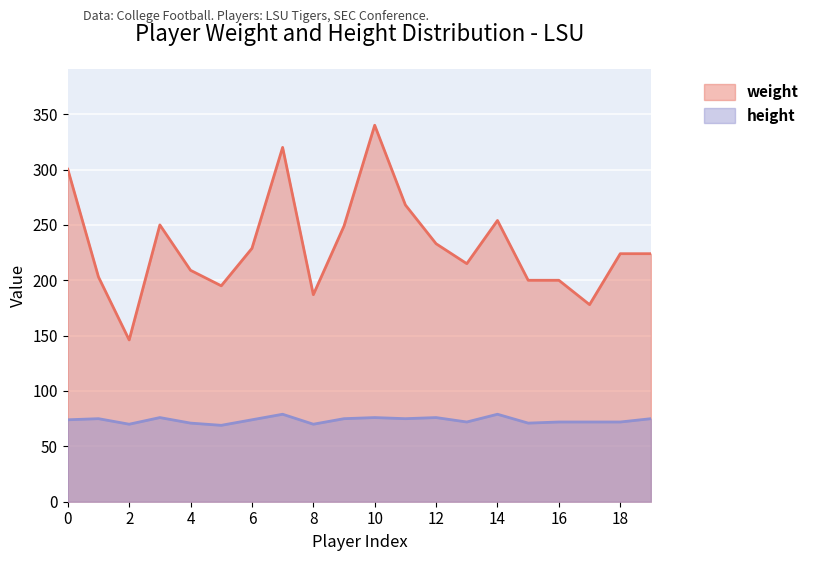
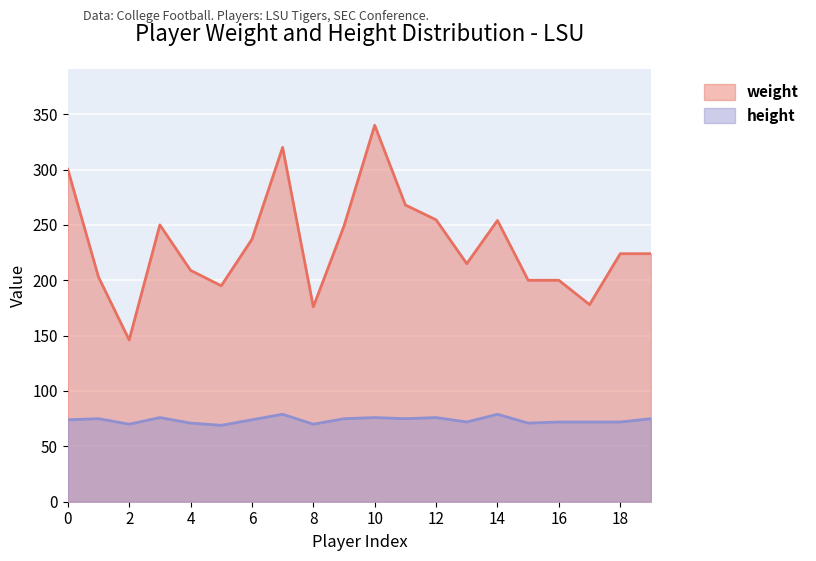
weight, 6: 229 -> 237
weight, 8: 187 -> 176
weight, 12: 233 -> 255
